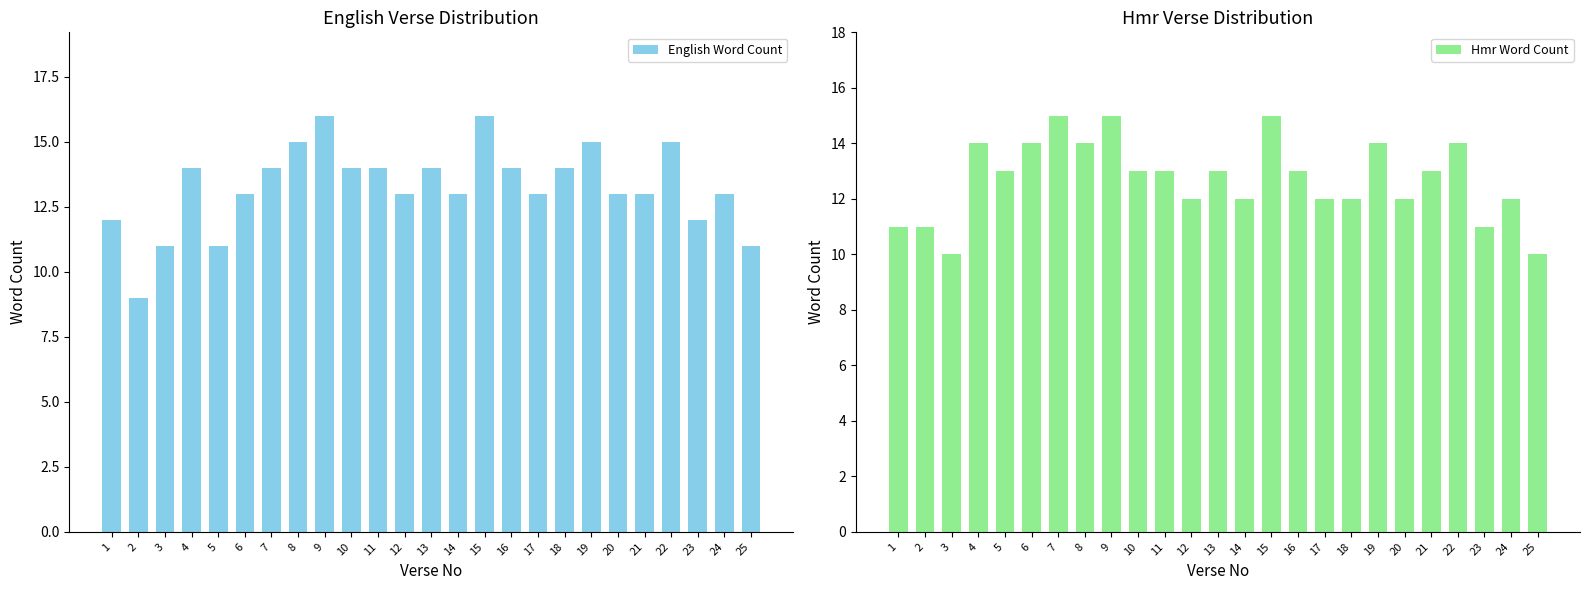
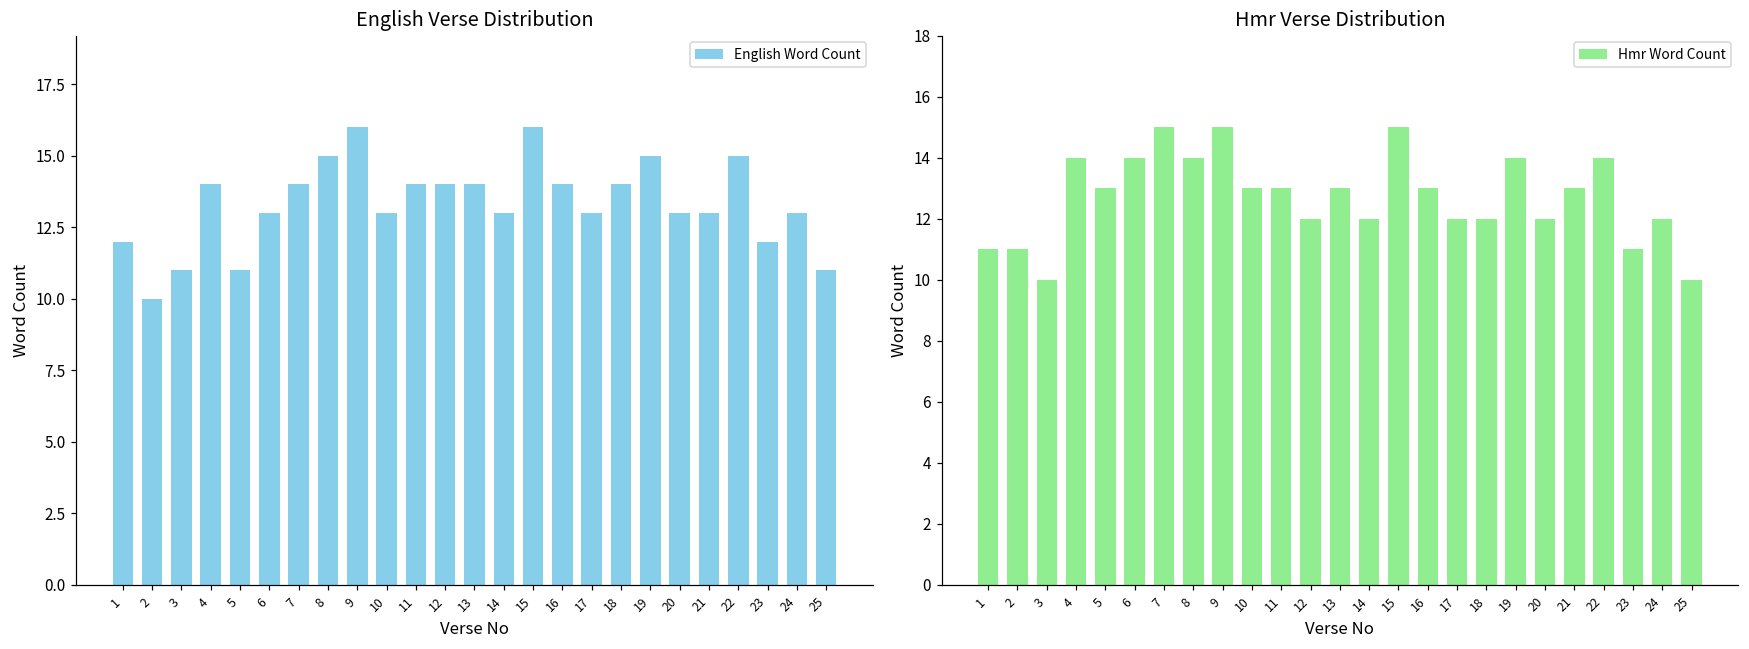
English Verse Distribution, 2: 9 -> 10
English Verse Distribution, 10: 14 -> 13
English Verse Distribution, 12: 13 -> 14
